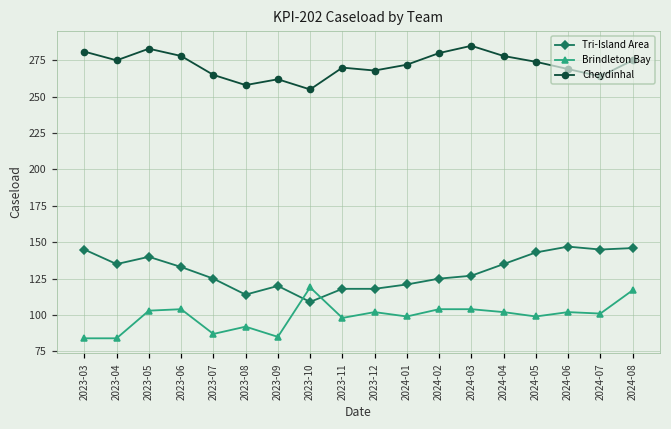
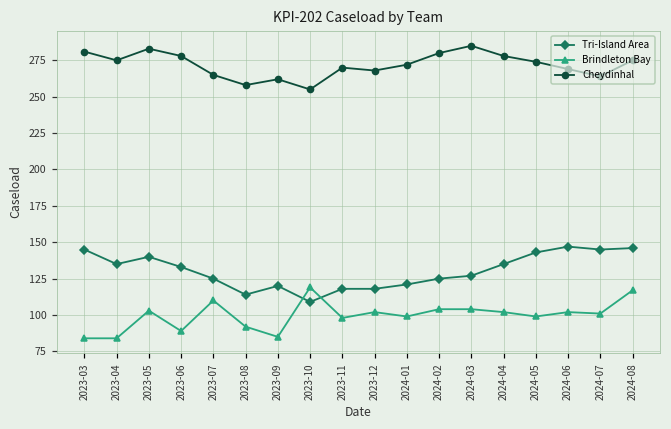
Brindleton Bay, 2023-06: 104 -> 89
Brindleton Bay, 2023-07: 87 -> 110
